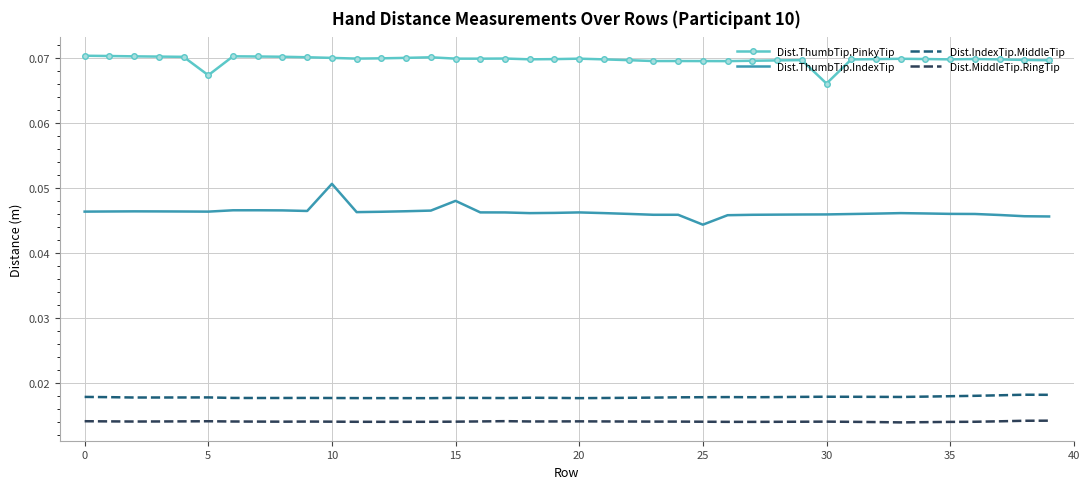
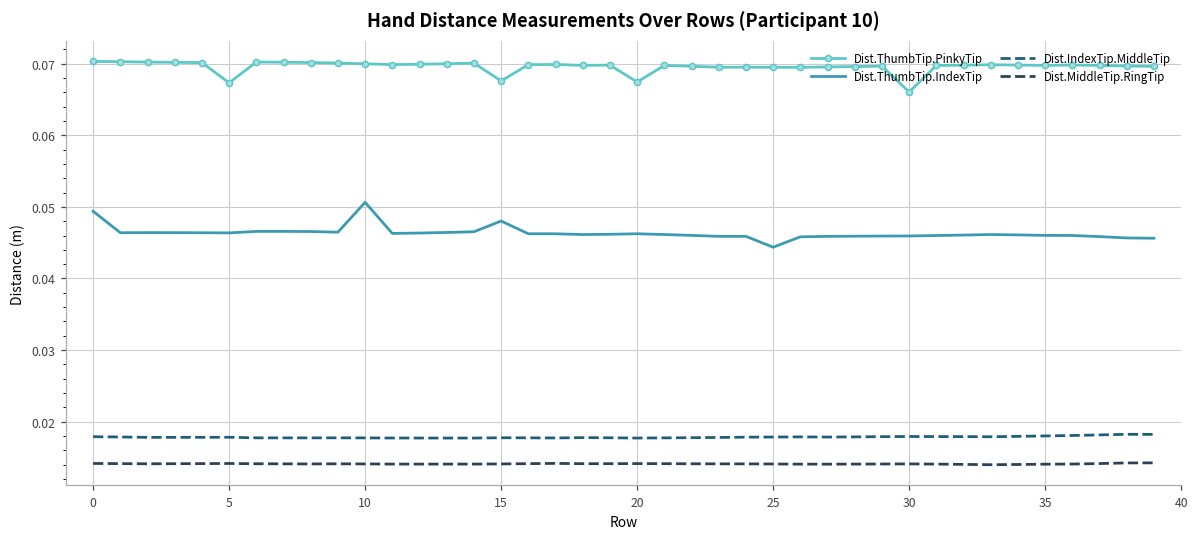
Dist.ThumbTip.IndexTip, 0: 0.046 -> 0.049
Dist.ThumbTip.PinkyTip, 15: 0.070 -> 0.068
Dist.ThumbTip.PinkyTip, 20: 0.070 -> 0.067
